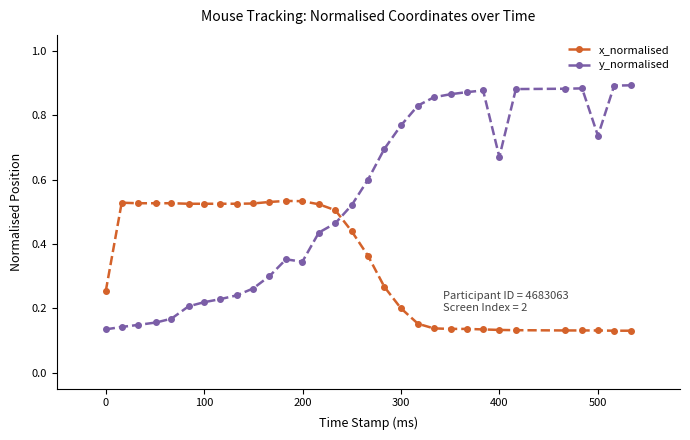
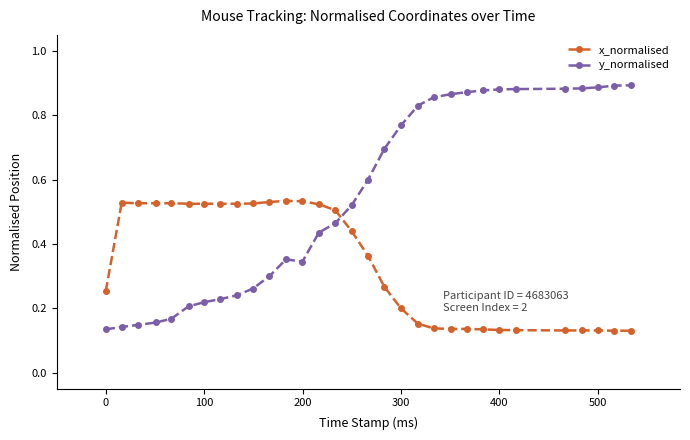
y_normalised, 400: 0.67 -> 0.88
y_normalised, 500: 0.74 -> 0.89
